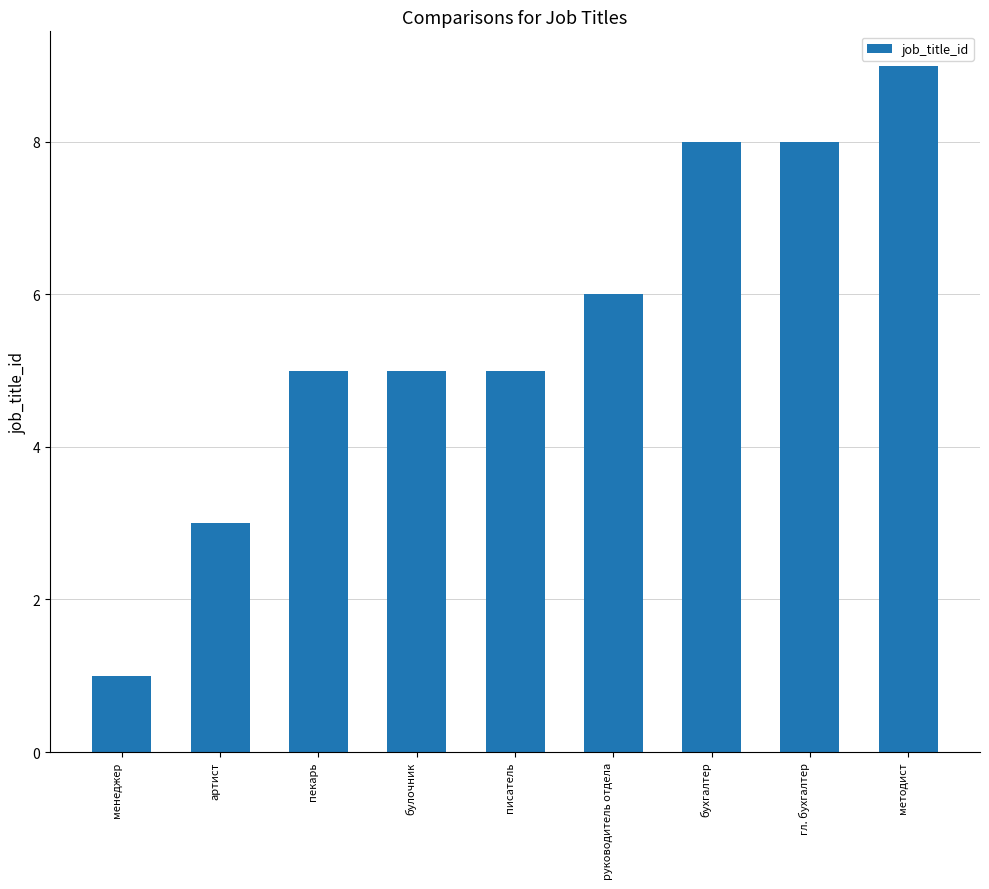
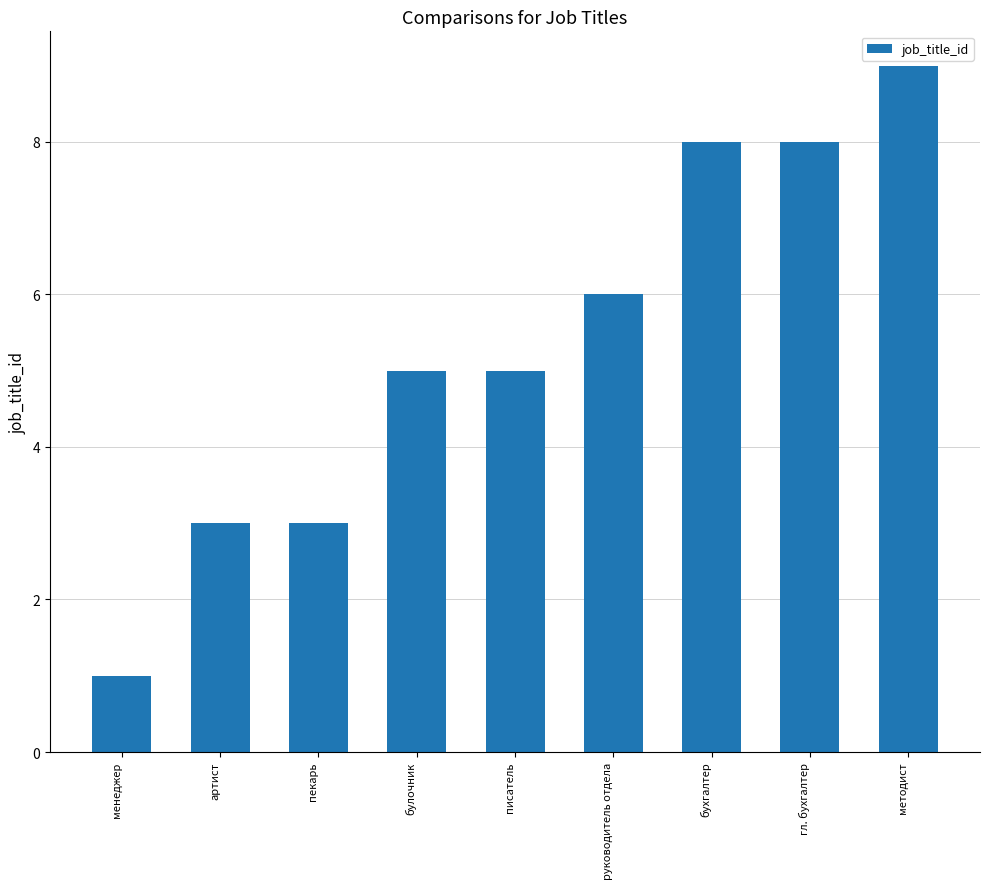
пекарь: 5 -> 3
